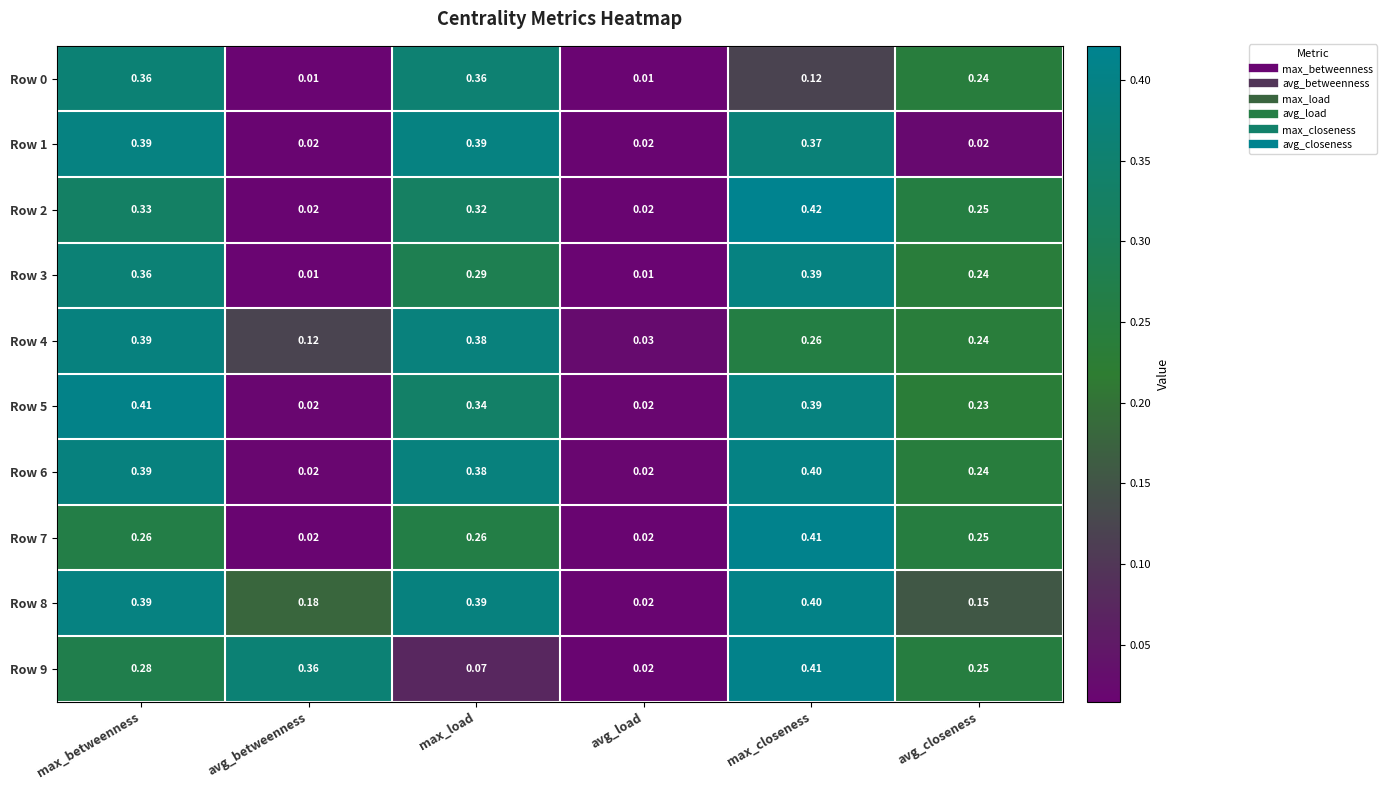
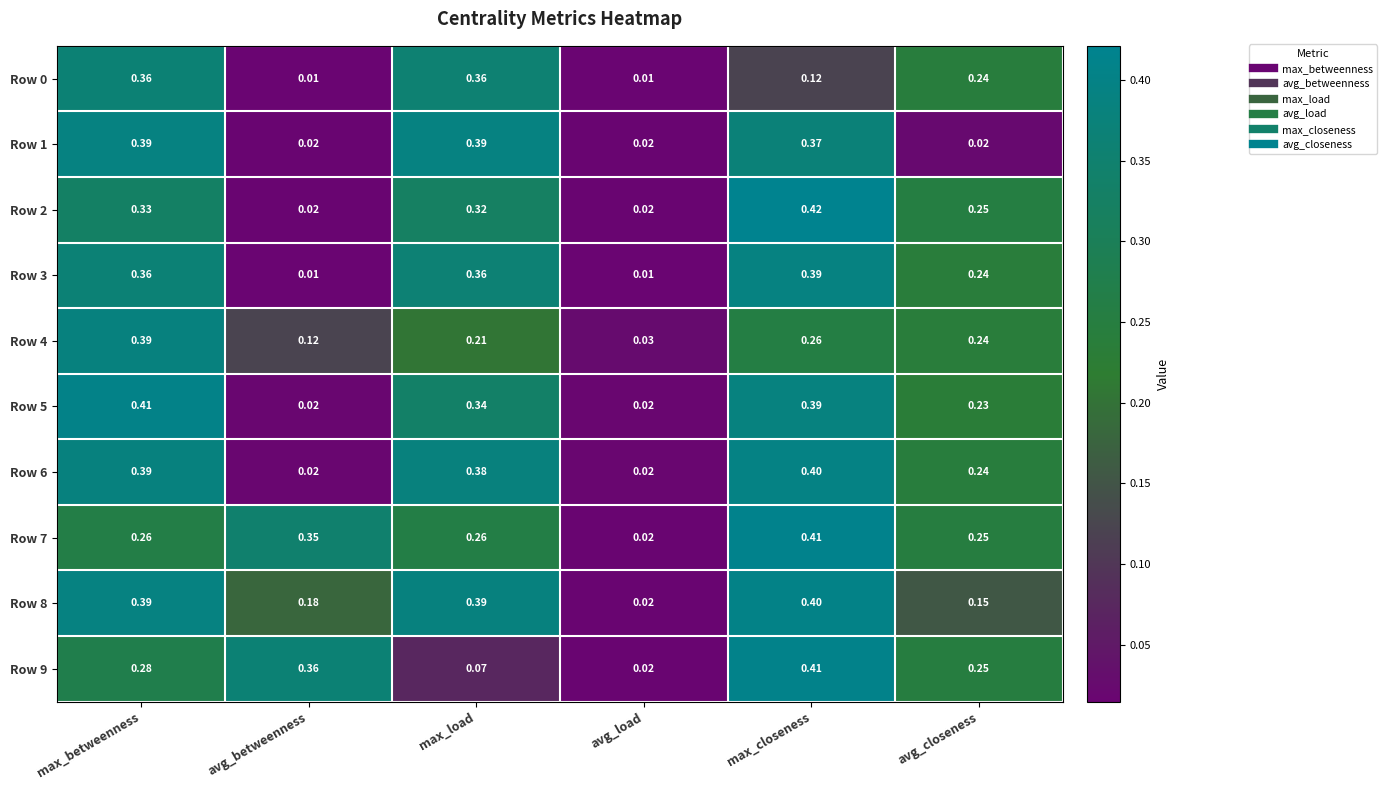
Row 3, max_load: 0.29 -> 0.36
Row 4, max_load: 0.38 -> 0.21
Row 7, avg_betweenness: 0.02 -> 0.35
